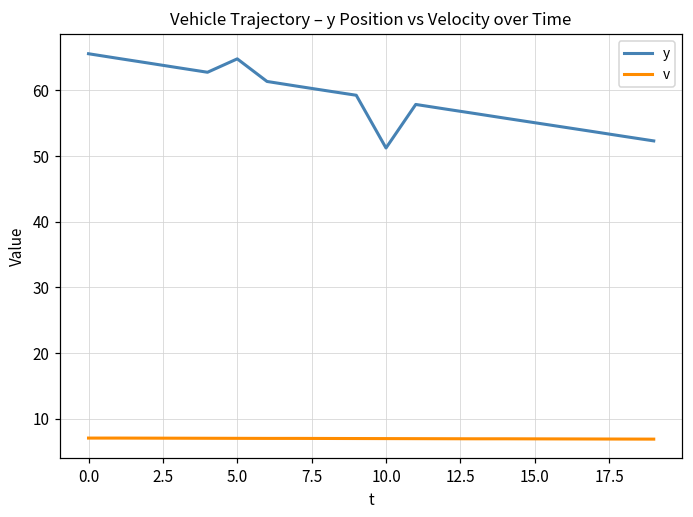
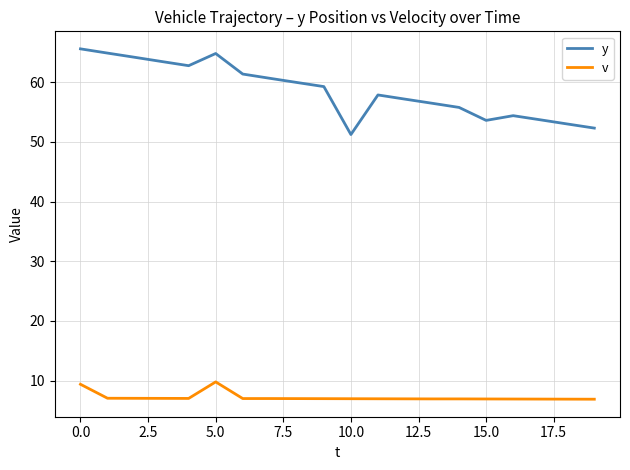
v, 0.0: 7 -> 9
v, 5.0: 7 -> 10
y, 15.0: 55 -> 54
